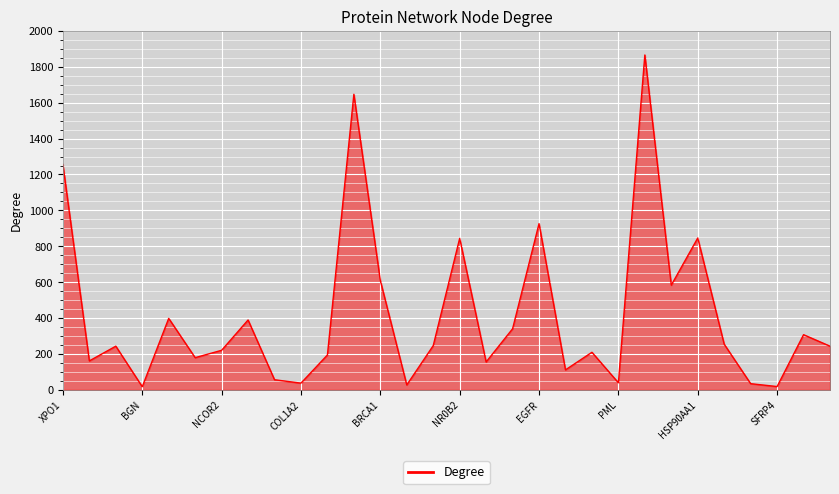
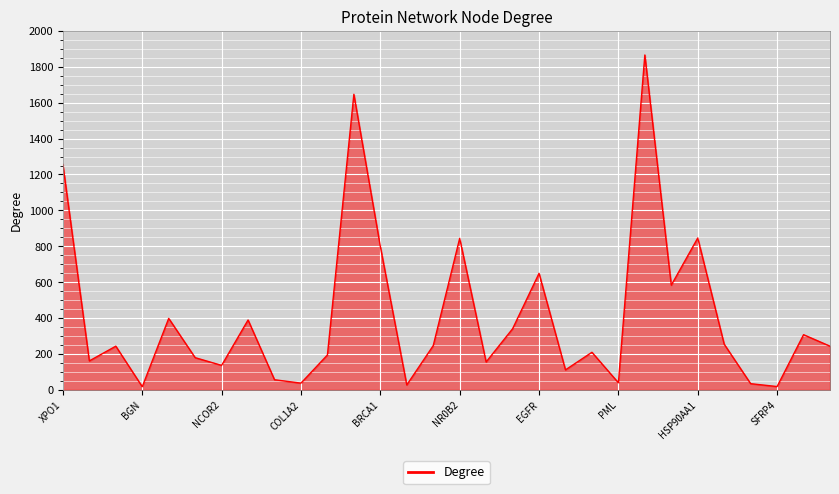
NCOR2: 220 -> 140
BRCA1: 610 -> 800
EGFR: 930 -> 650
